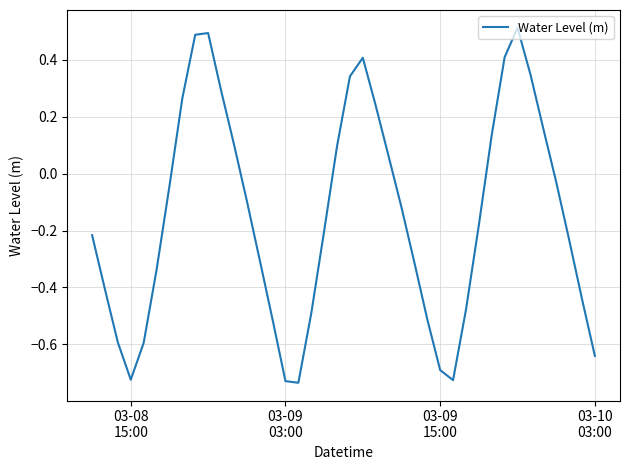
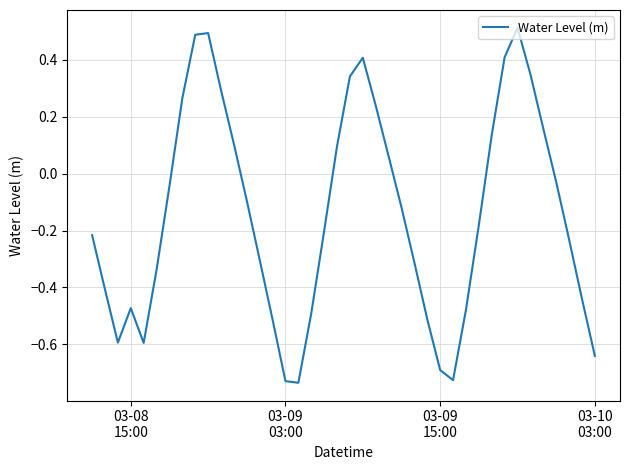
03-08 15:00: -0.72 -> -0.47
